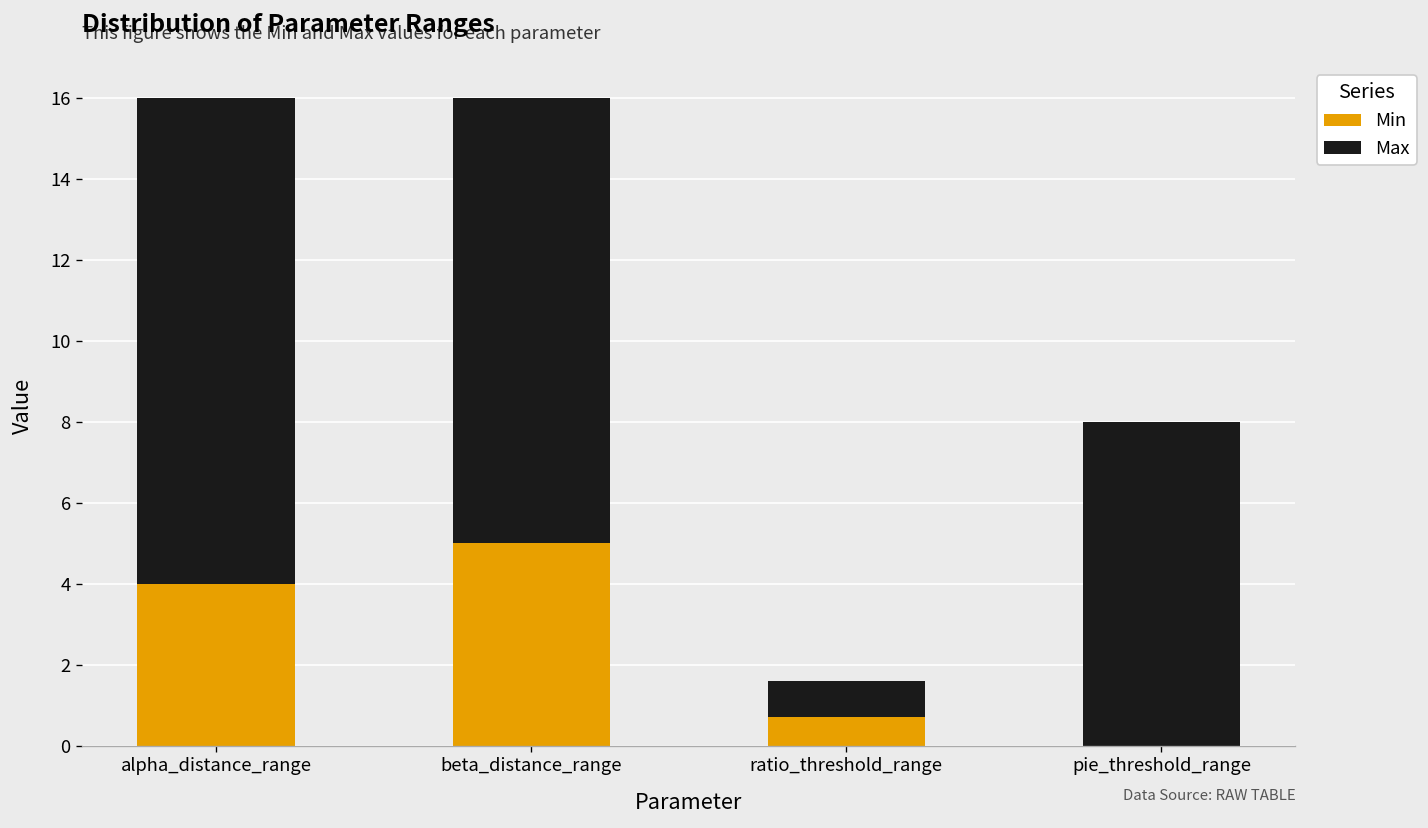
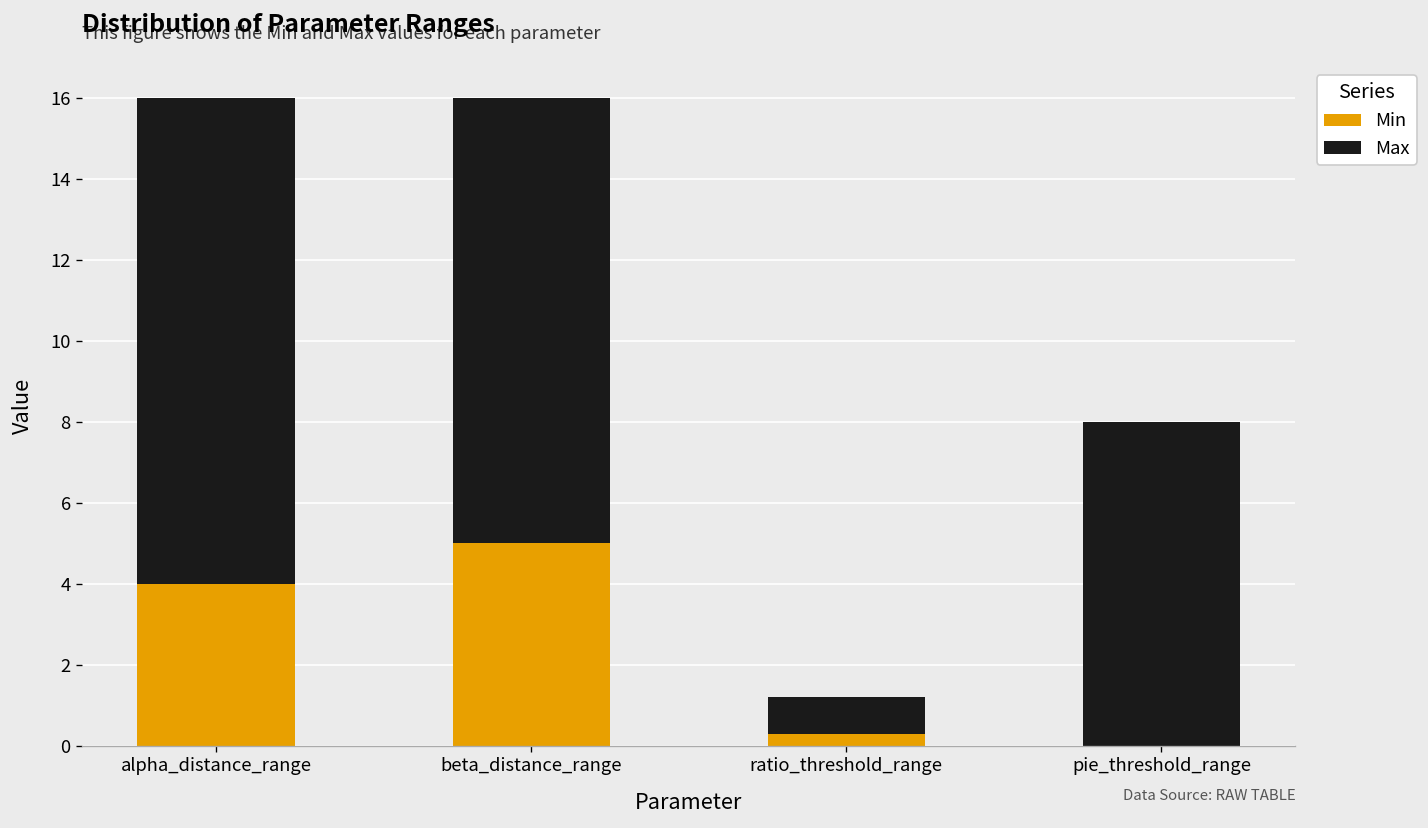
Min, ratio_threshold_range: 0.7 -> 0.3
